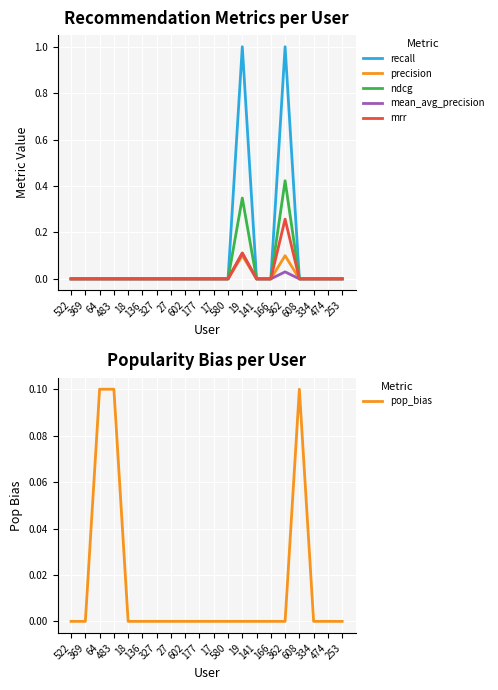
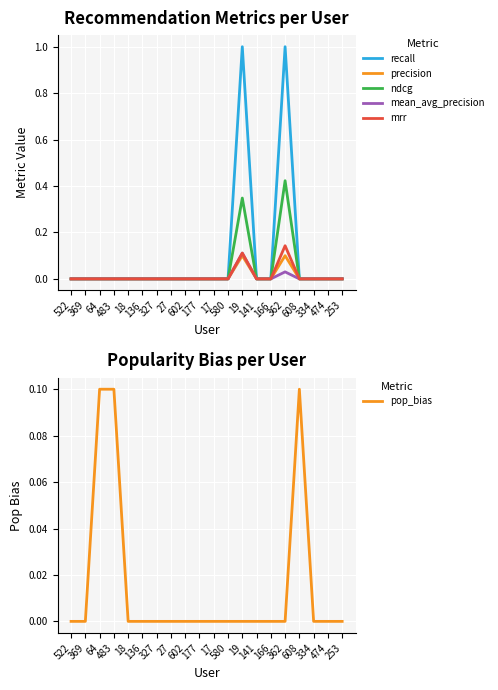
Recommendation Metrics per User, mrr, 362: 0.26 -> 0.14
